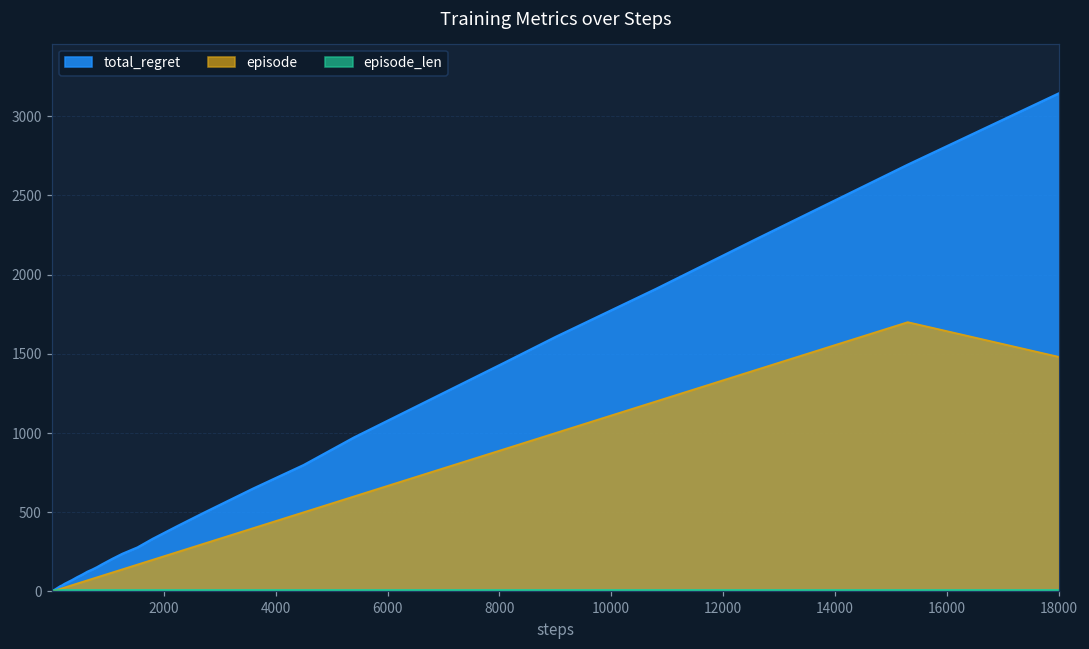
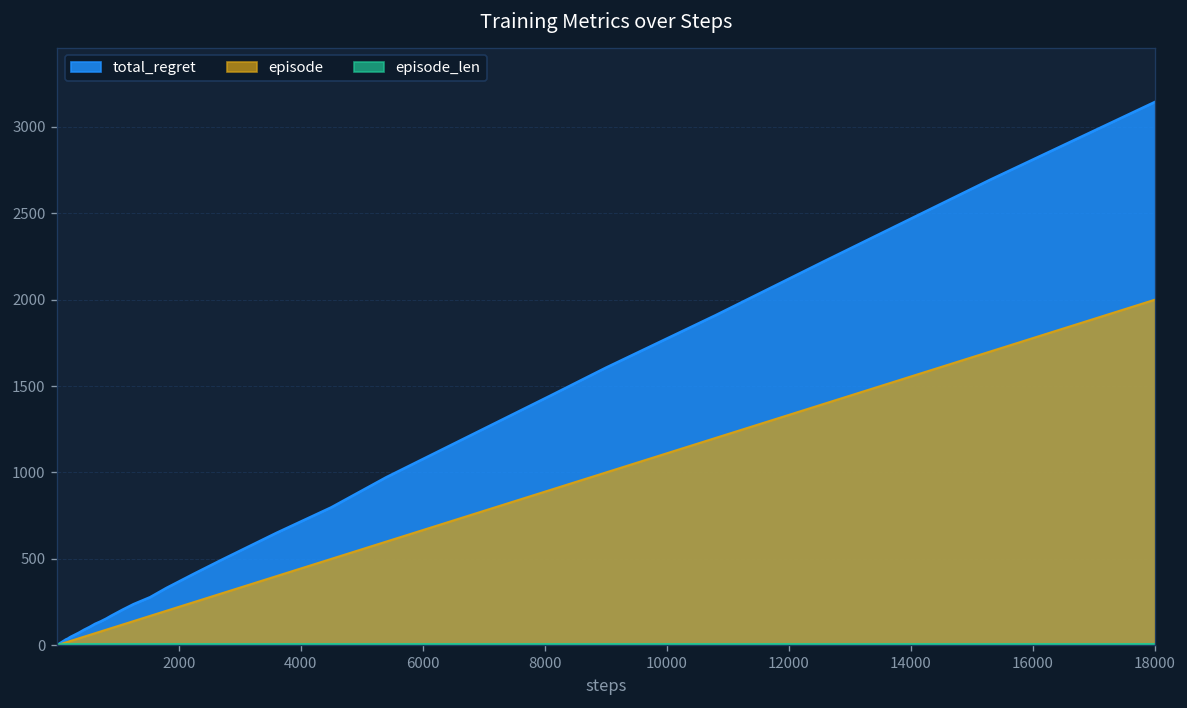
episode, 18000: 1480 -> 2000
